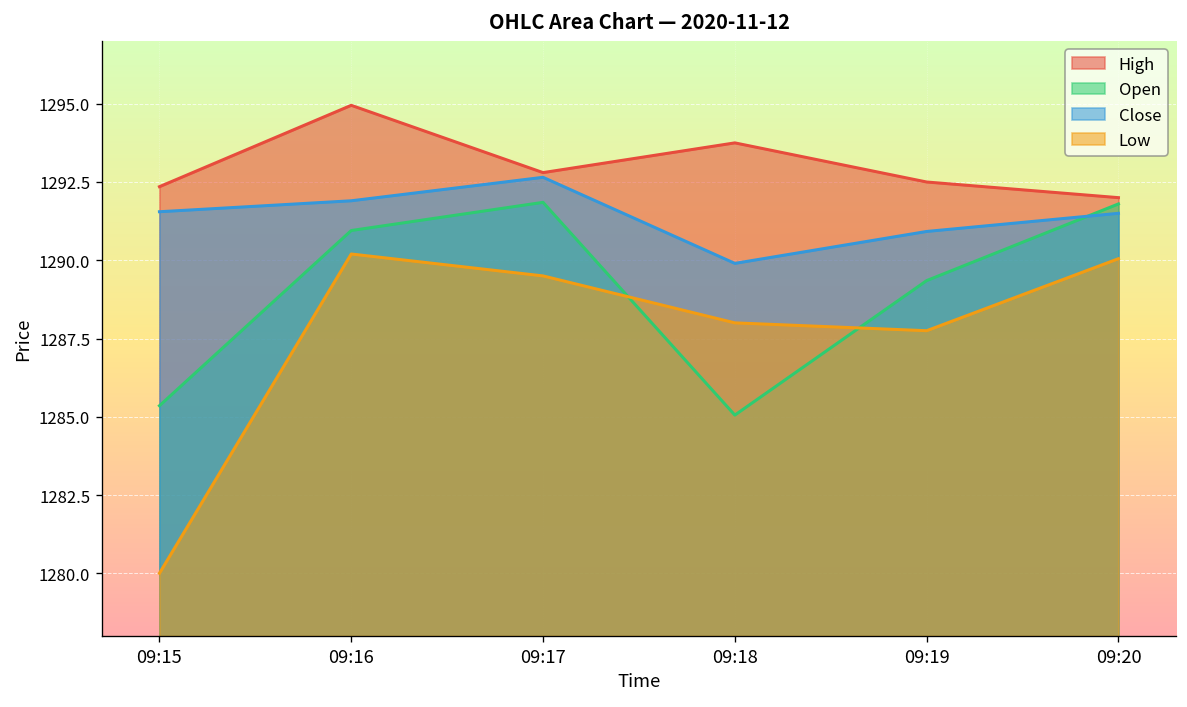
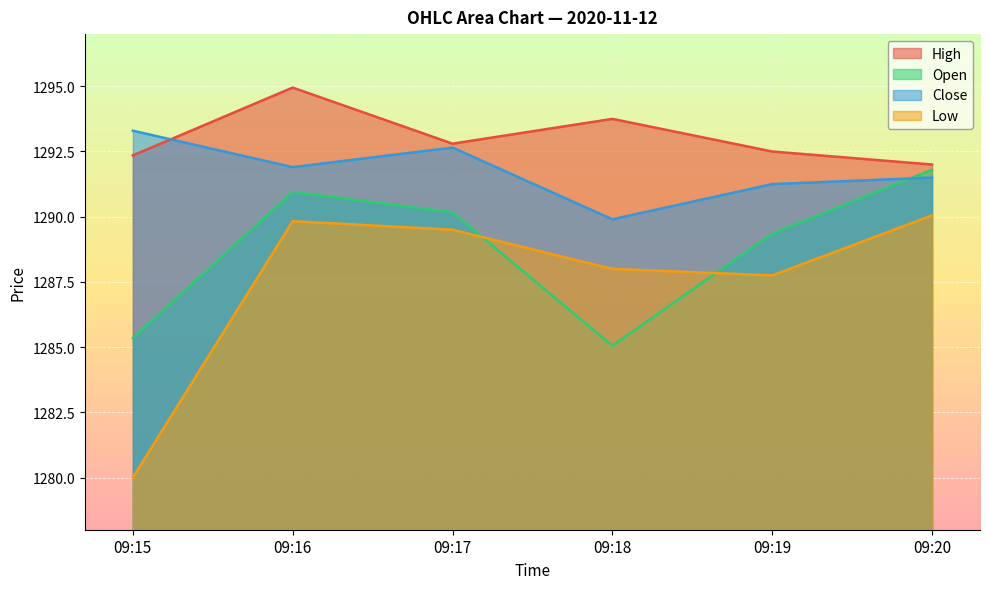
Close, 09:15: 1291.6 -> 1293.3
Low, 09:16: 1290.2 -> 1289.8
Open, 09:17: 1291.8 -> 1290.2
Close, 09:19: 1290.9 -> 1291.3
